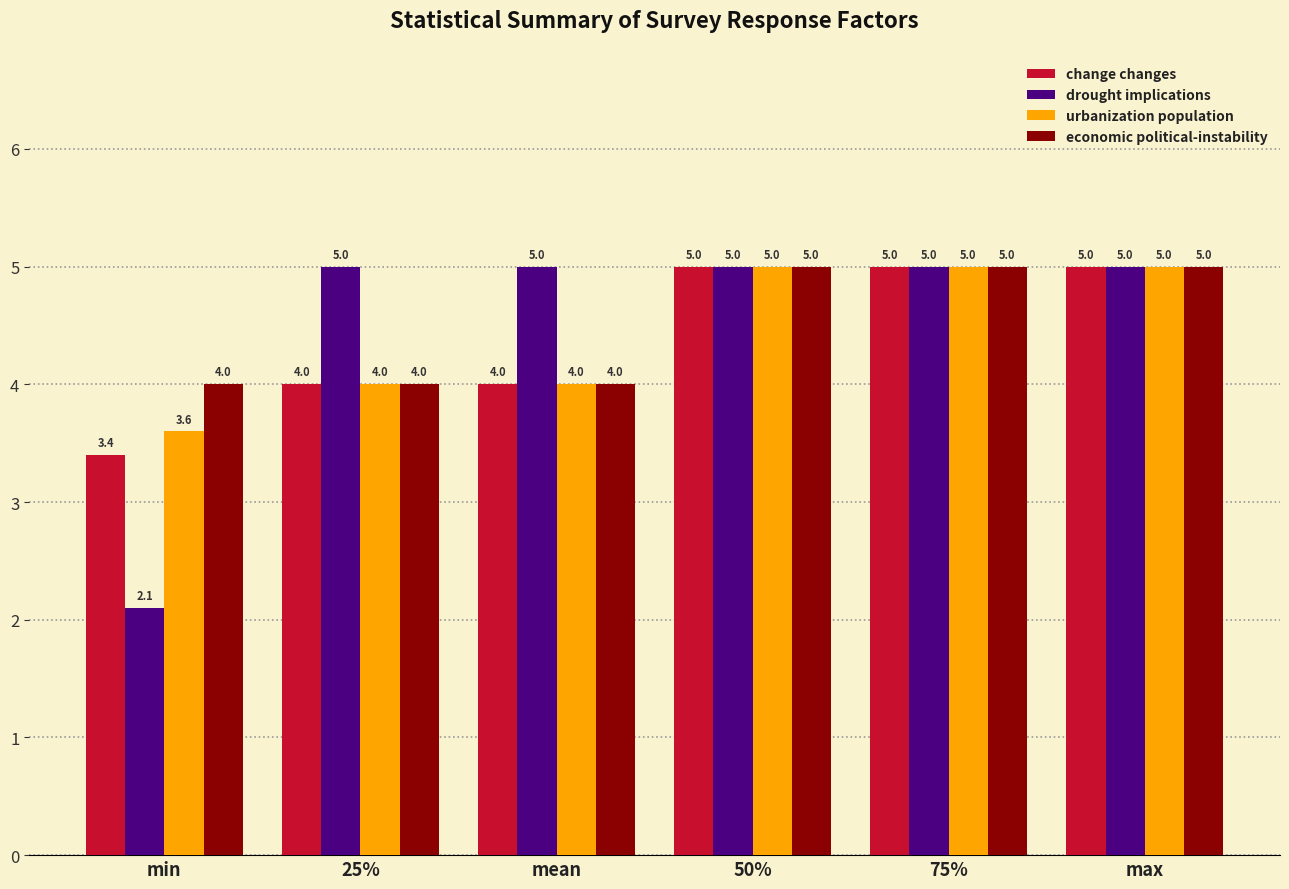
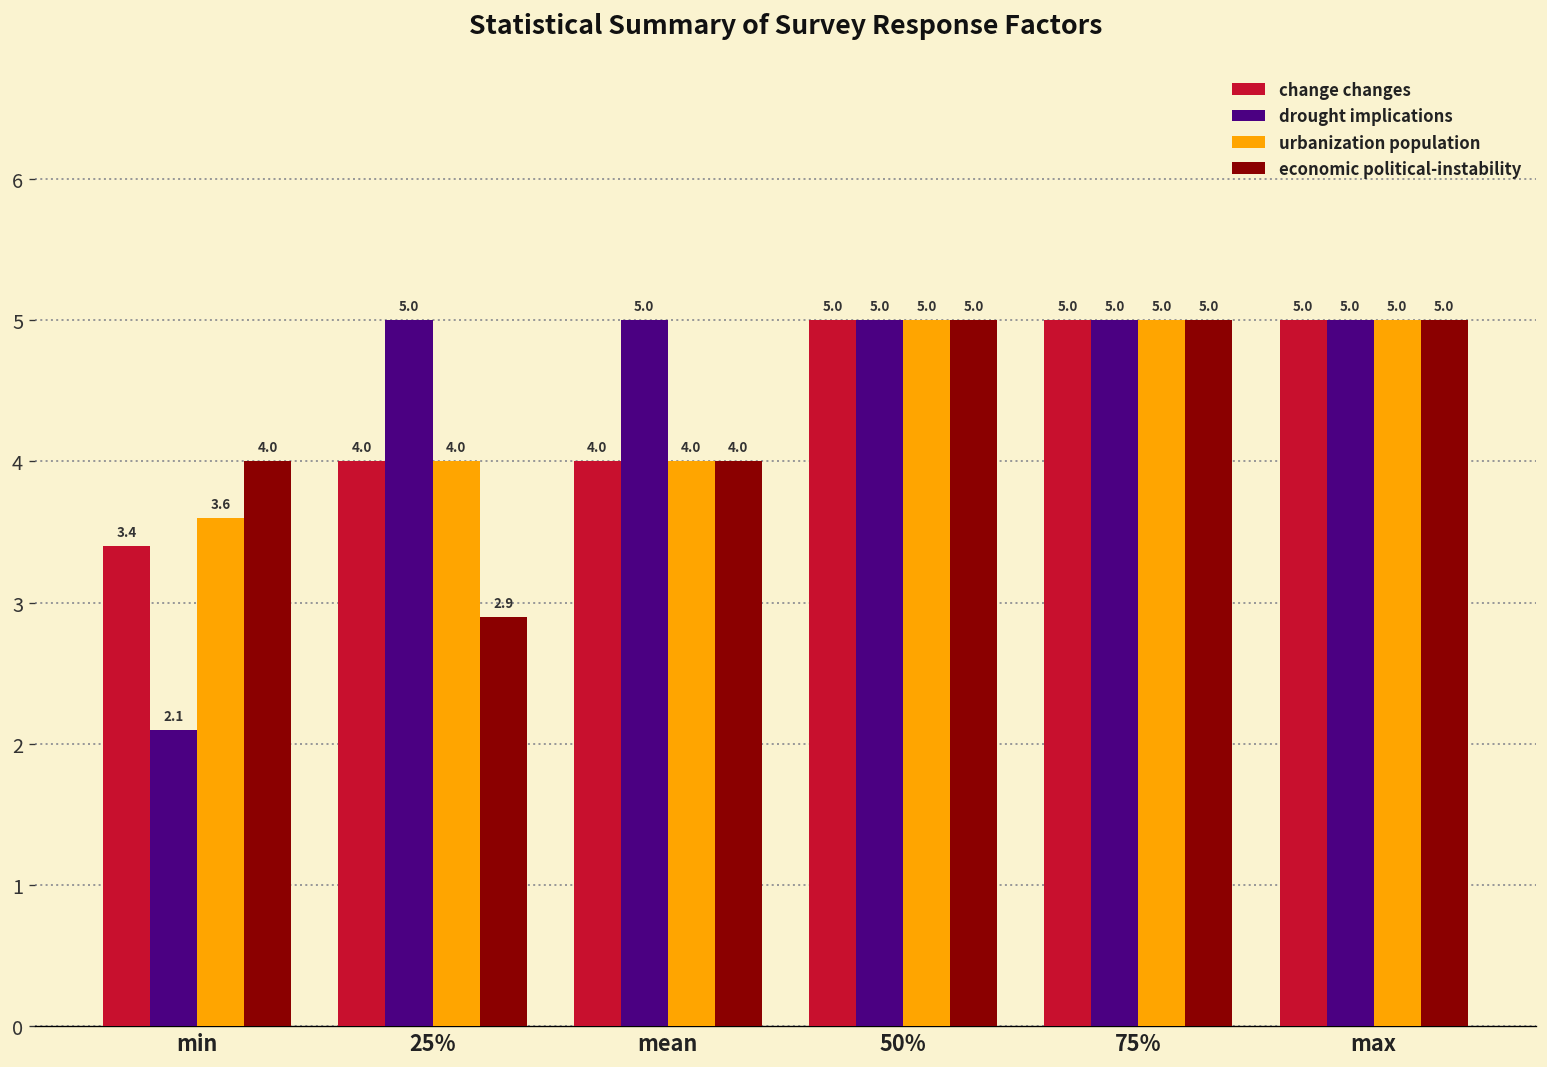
economic political-instability, 25%: 4.0 -> 2.9
